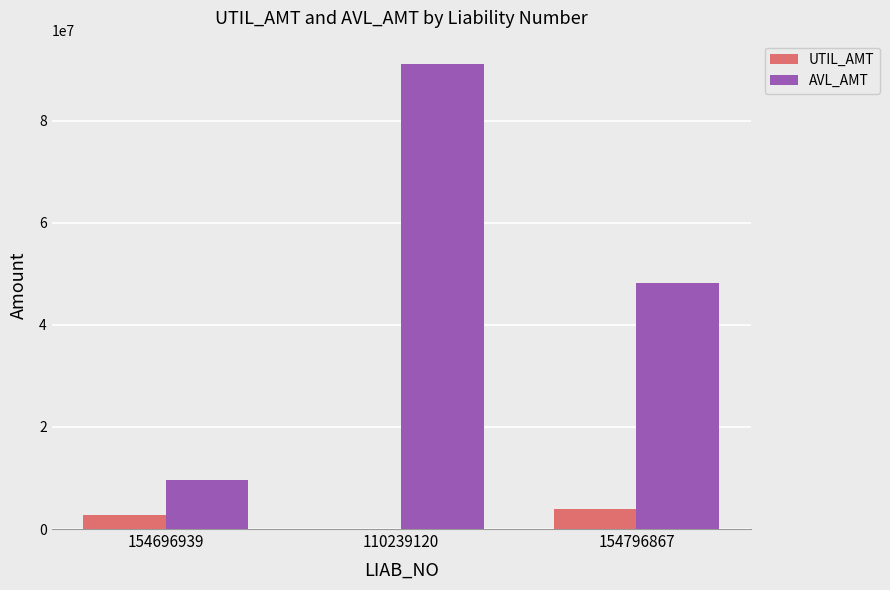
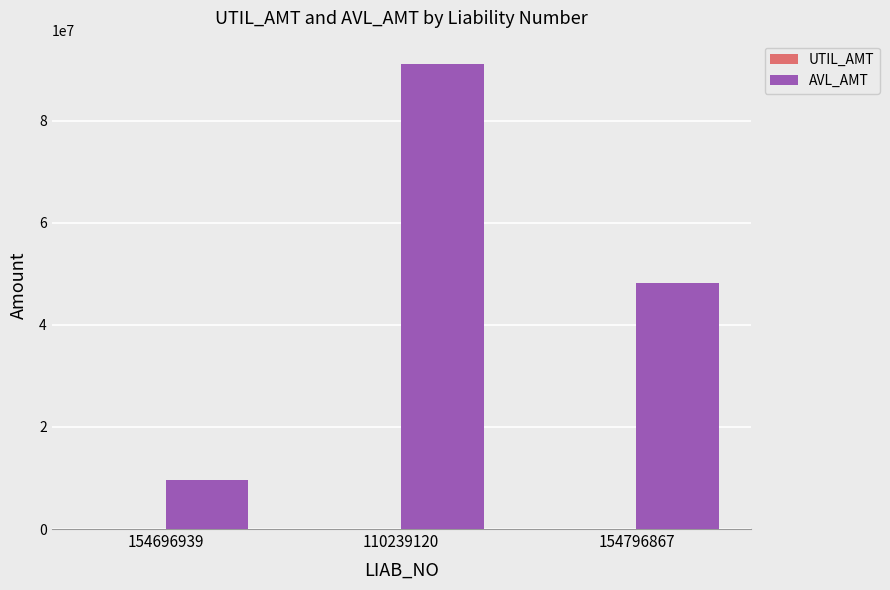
UTIL_AMT, 154696939: 3000000 -> 0
UTIL_AMT, 154796867: 4000000 -> 0
